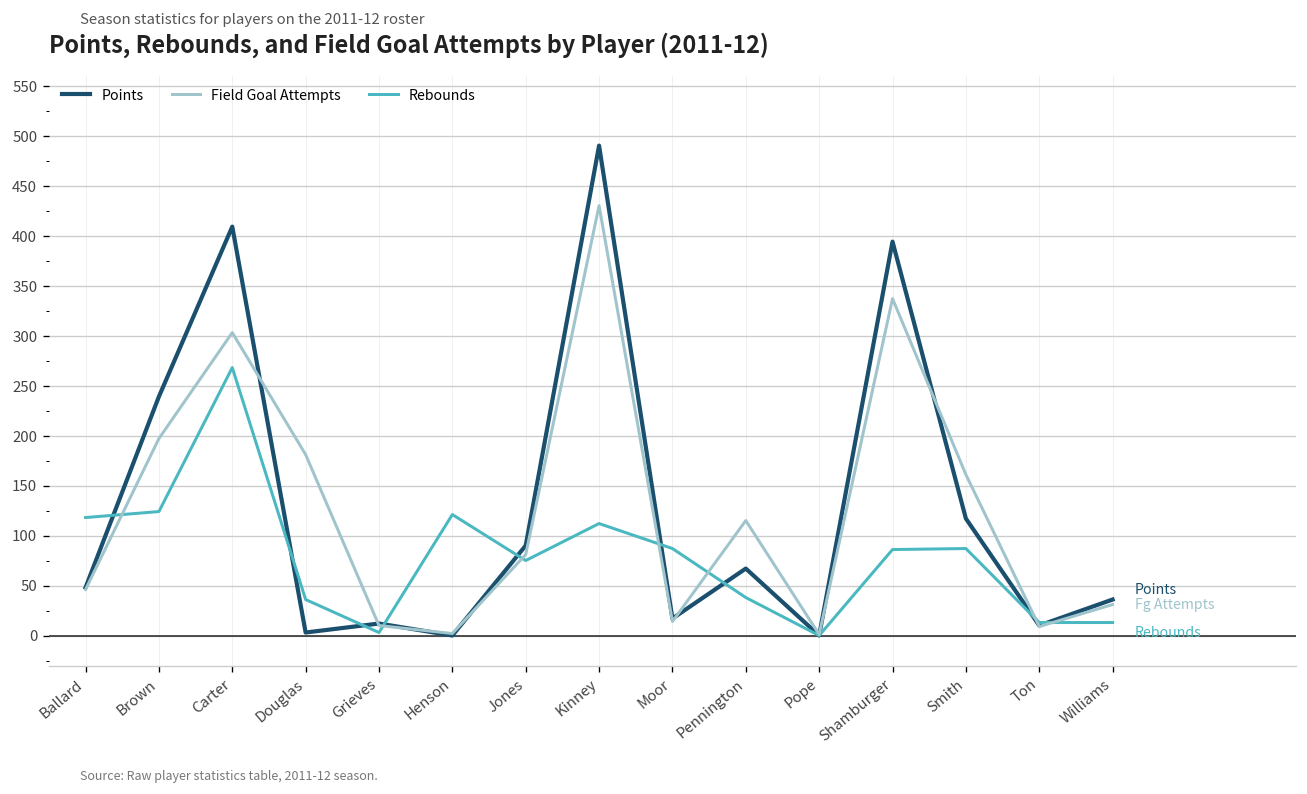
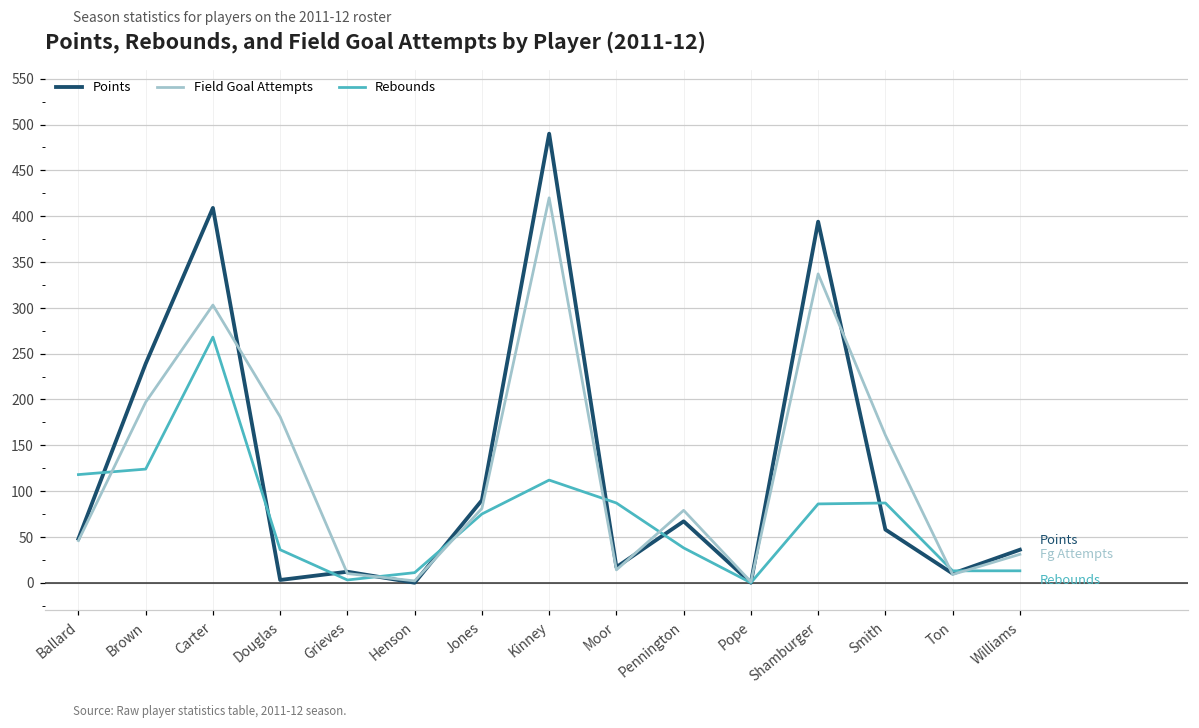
Rebounds, Henson: 120 -> 10
Field Goal Attempts, Kinney: 430 -> 420
Field Goal Attempts, Pennington: 120 -> 80
Points, Smith: 120 -> 60
